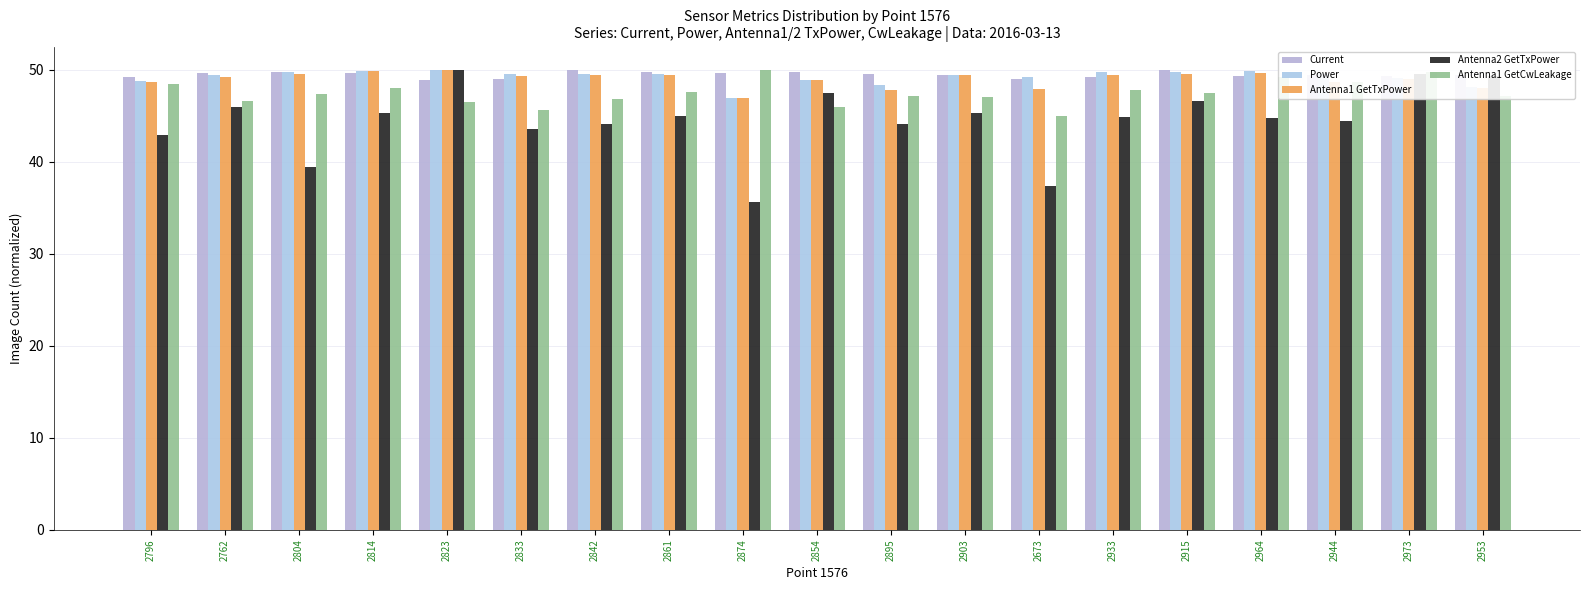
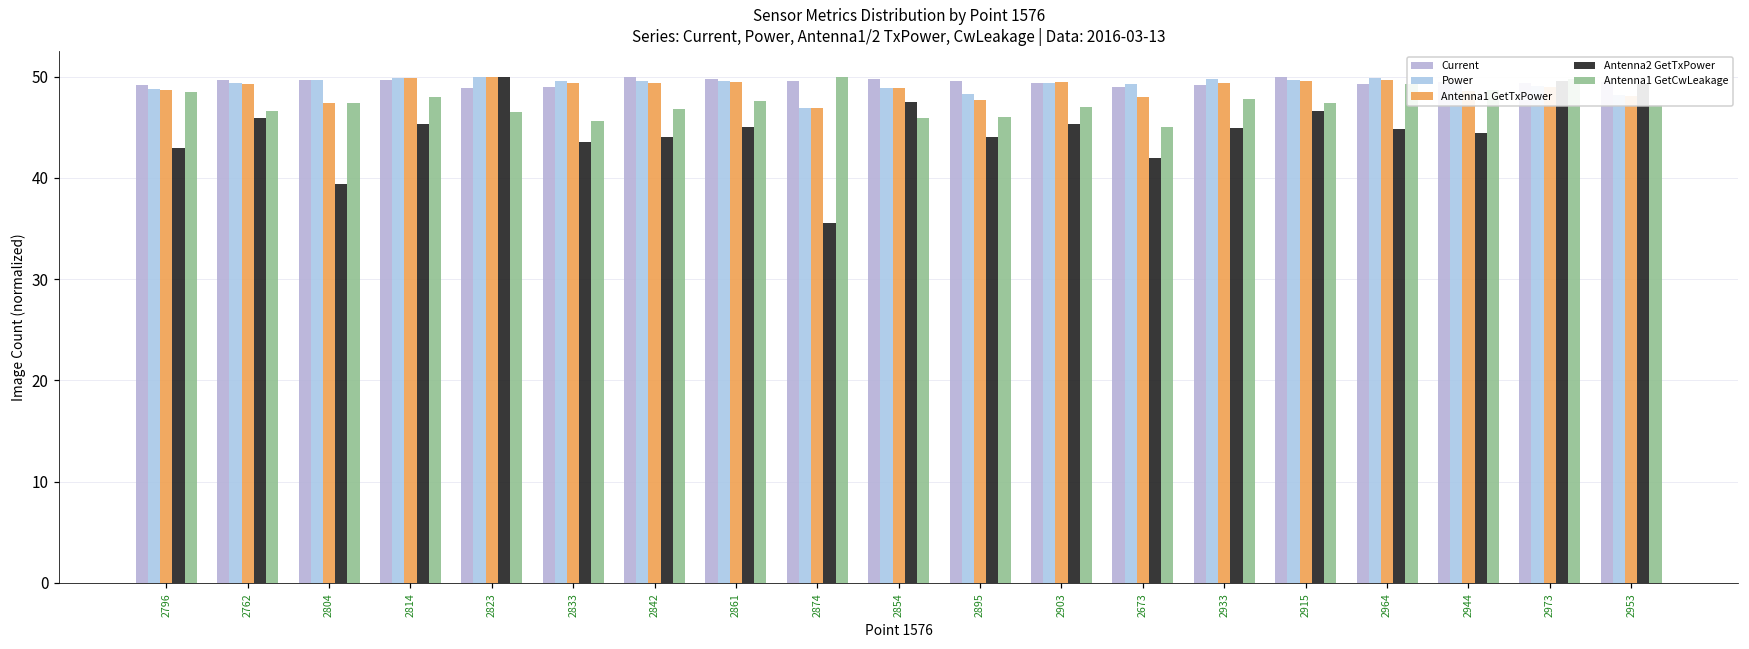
Antenna1 GetTxPower, 2804: 50 -> 47
Antenna1 GetCwLeakage, 2895: 47 -> 46
Antenna2 GetTxPower, 2673: 37 -> 42
